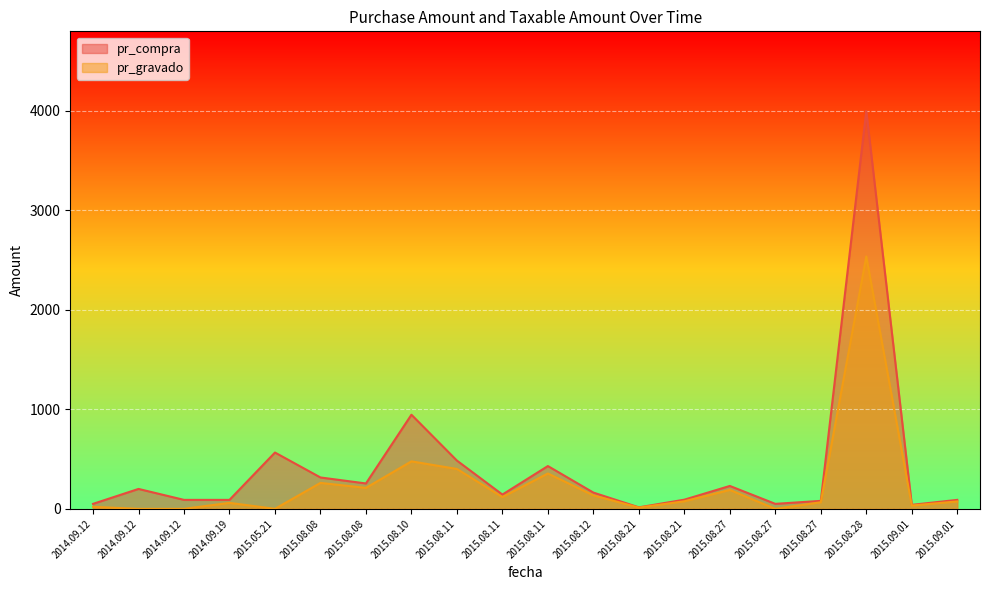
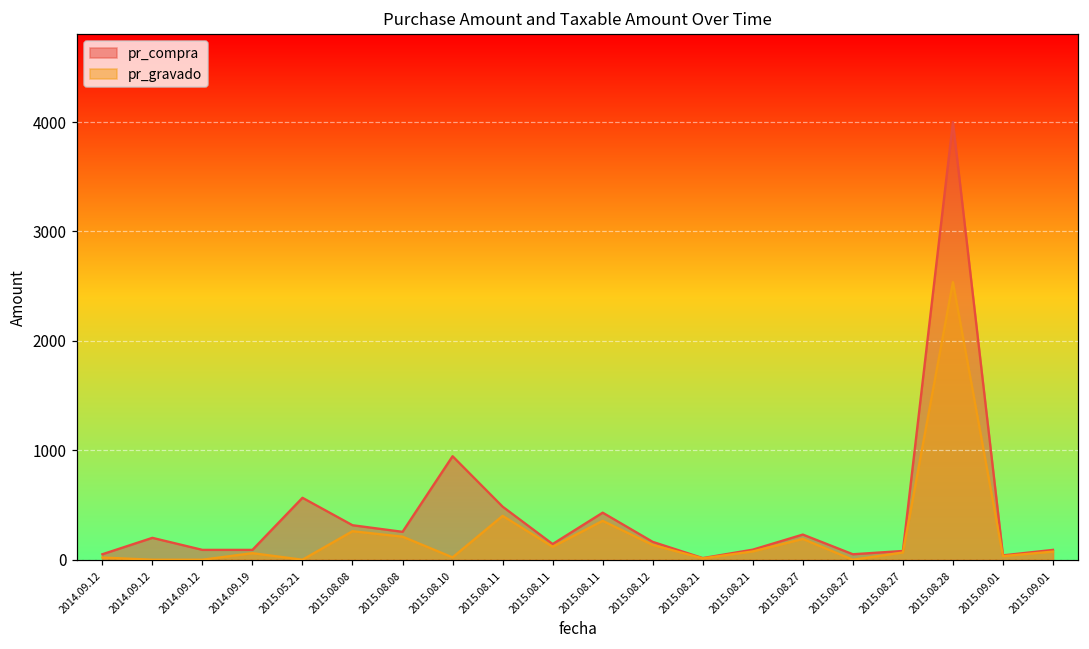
pr_gravado, 2015.08.10: 500 -> 0
